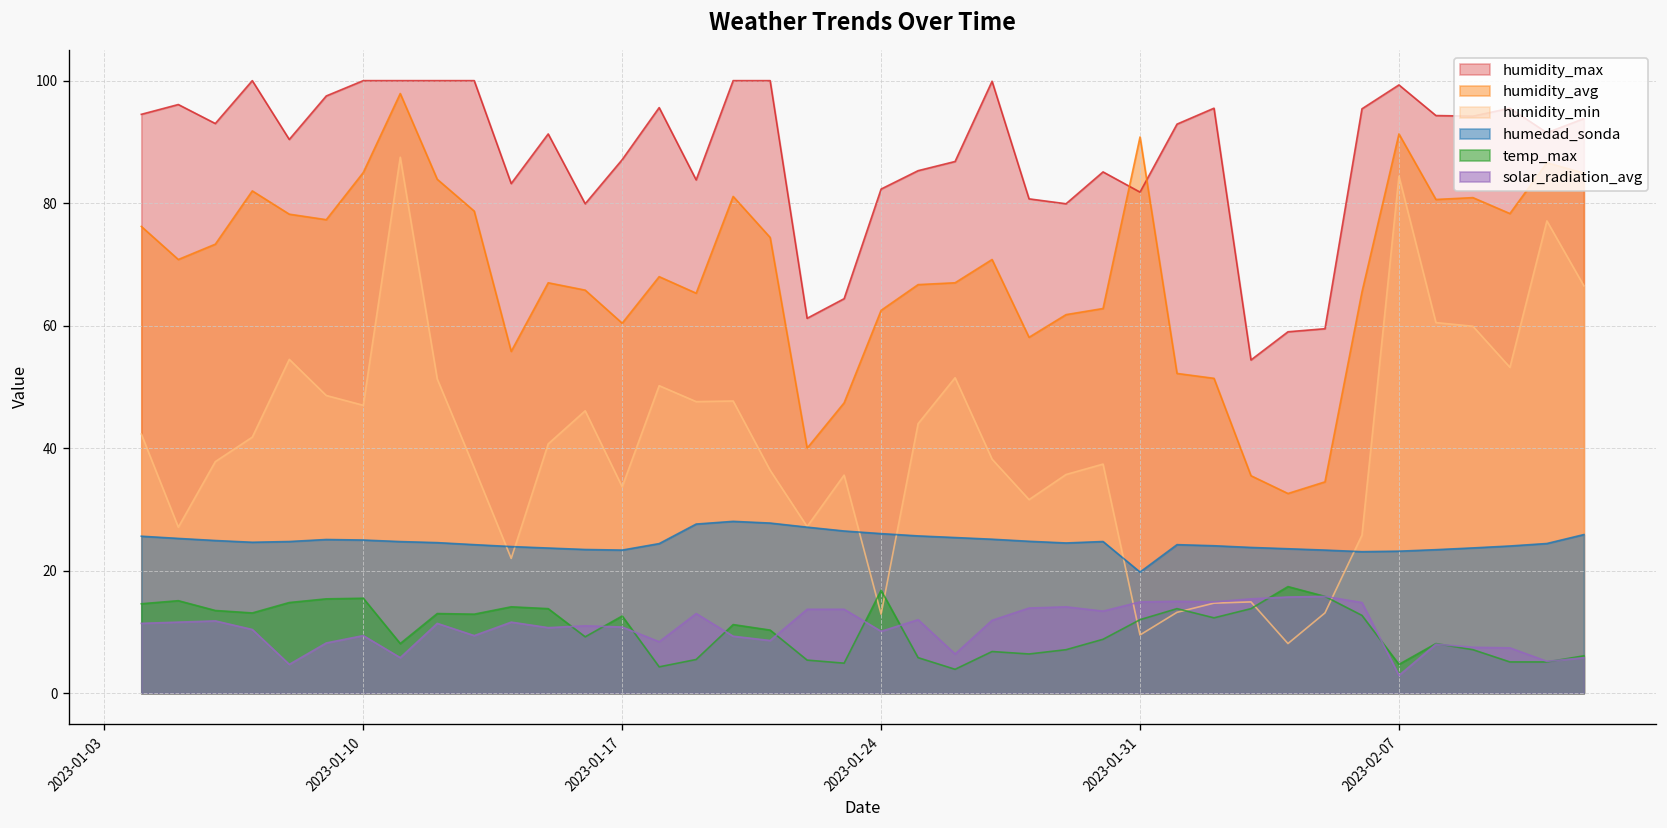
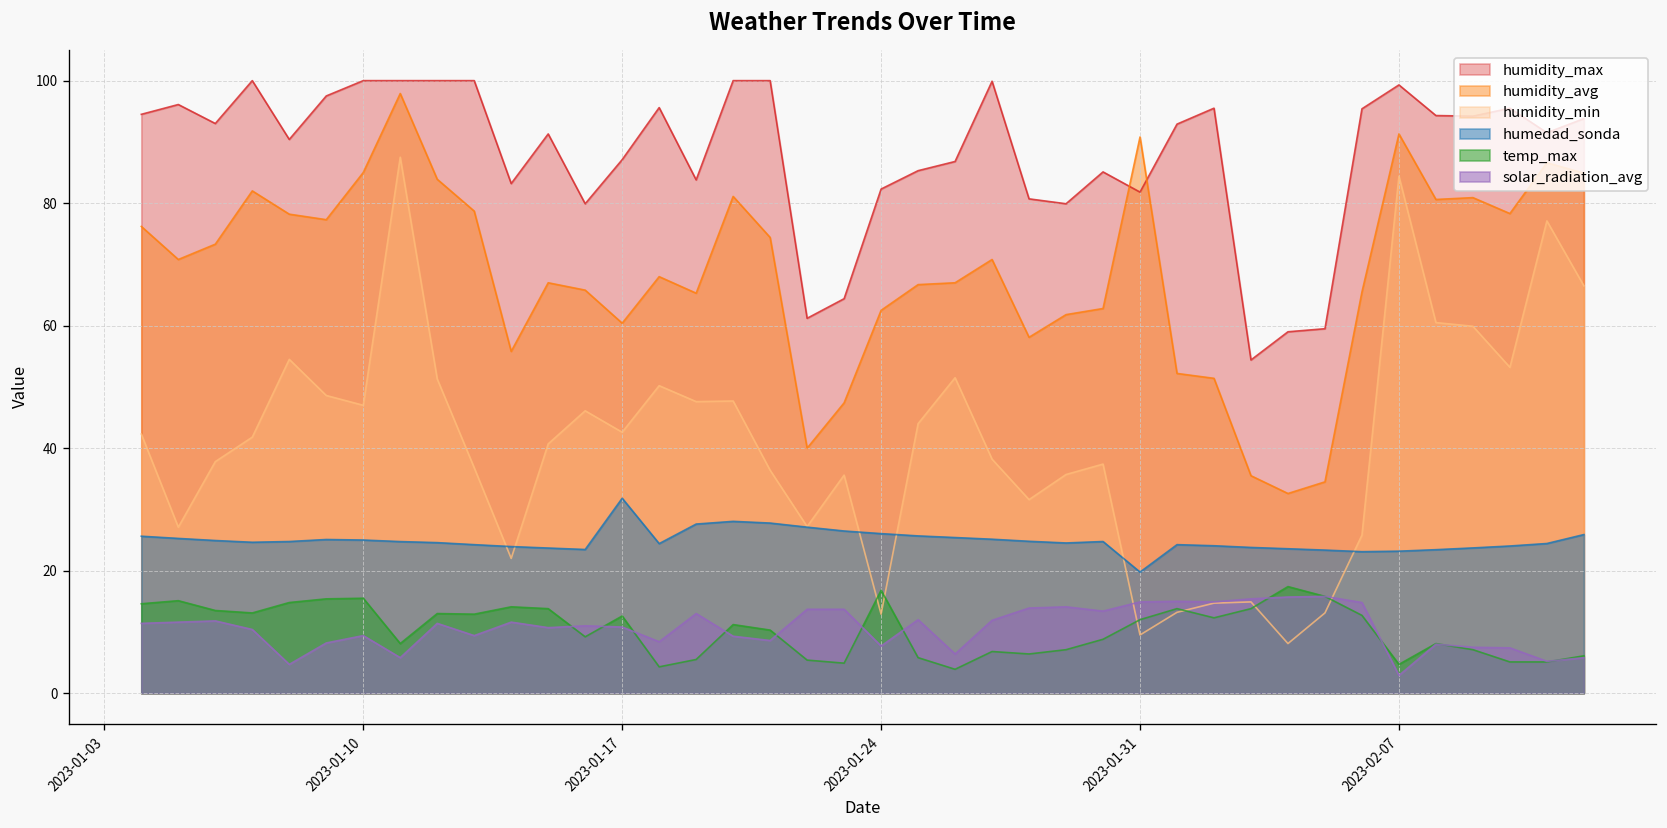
humidity_min, 2023-01-17: 34 -> 43
humedad_sonda, 2023-01-17: 23 -> 32
solar_radiation_avg, 2023-01-24: 10 -> 8
